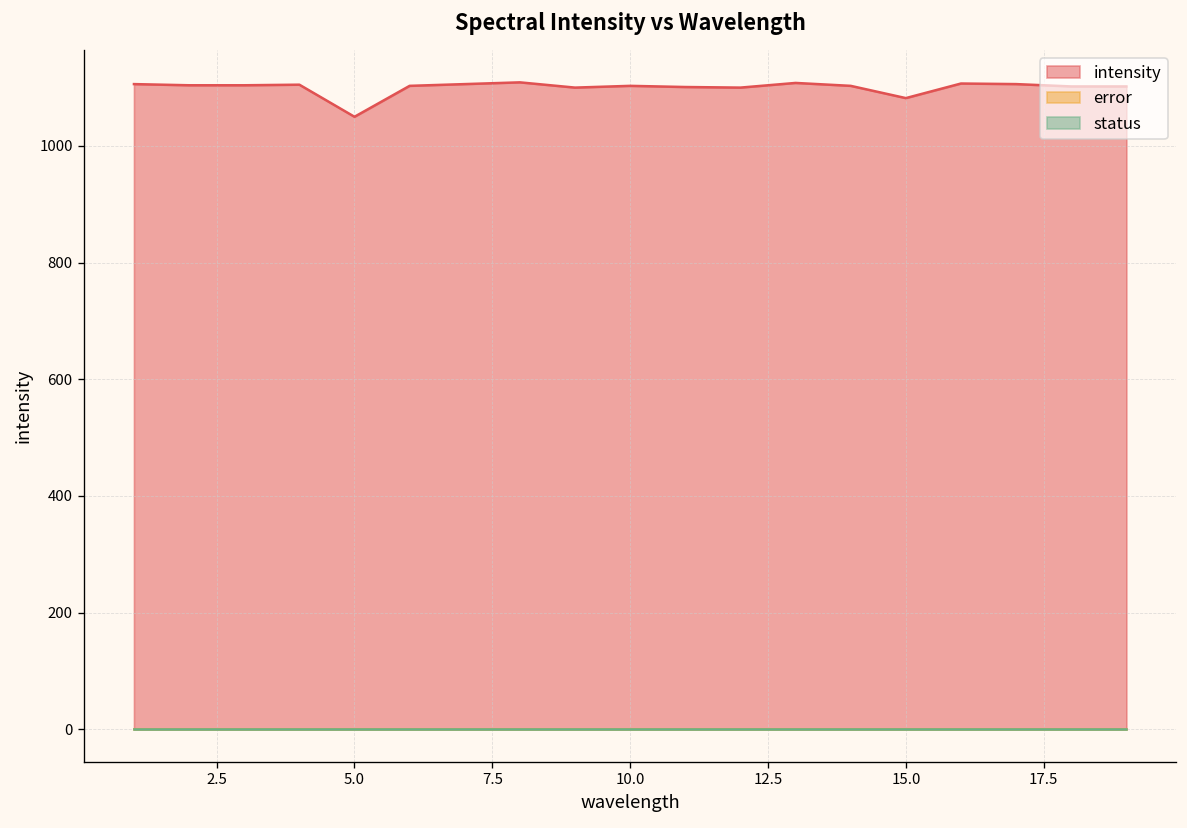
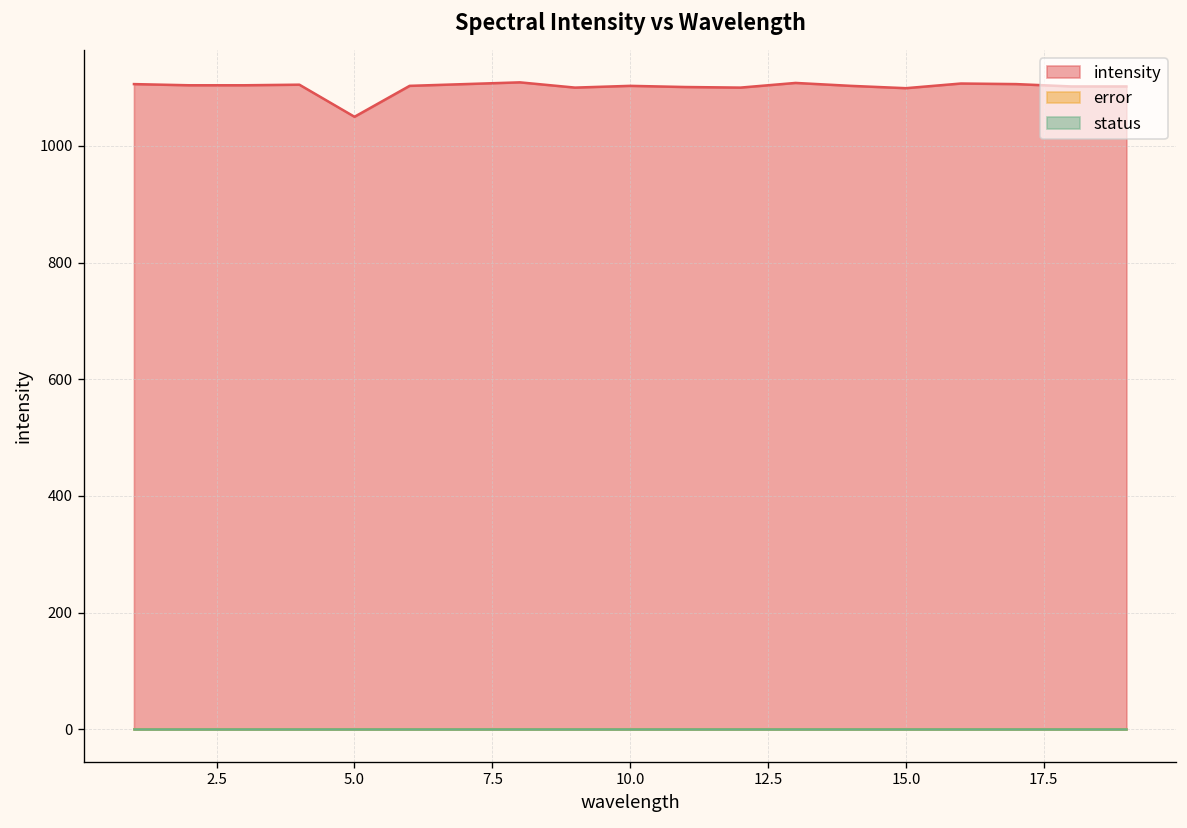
intensity, 15.0: 1080 -> 1100
